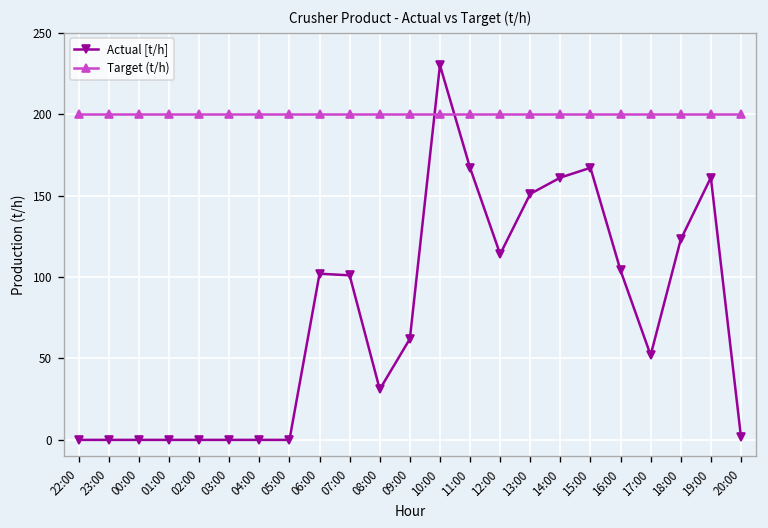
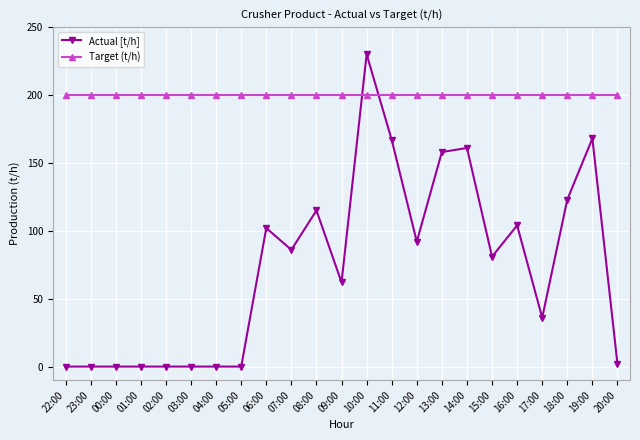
Actual [t/h], 07:00: 101 -> 86
Actual [t/h], 08:00: 31 -> 115
Actual [t/h], 12:00: 114 -> 92
Actual [t/h], 13:00: 151 -> 158
Actual [t/h], 15:00: 167 -> 81
Actual [t/h], 17:00: 52 -> 36
Actual [t/h], 19:00: 161 -> 168
